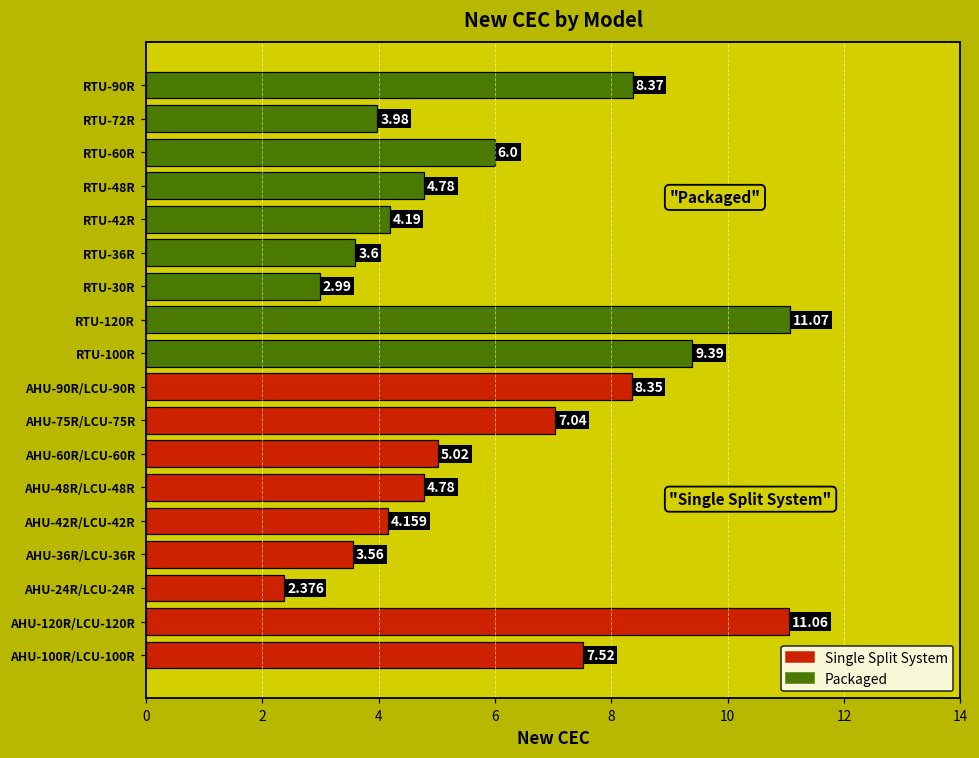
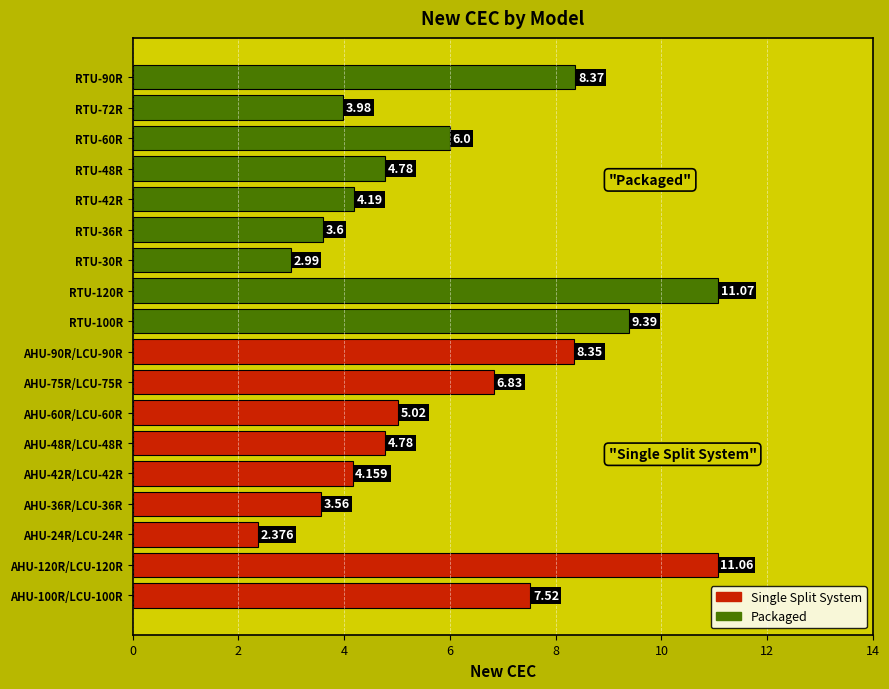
Single Split System, AHU-75R/LCU-75R: 7.04 -> 6.83
